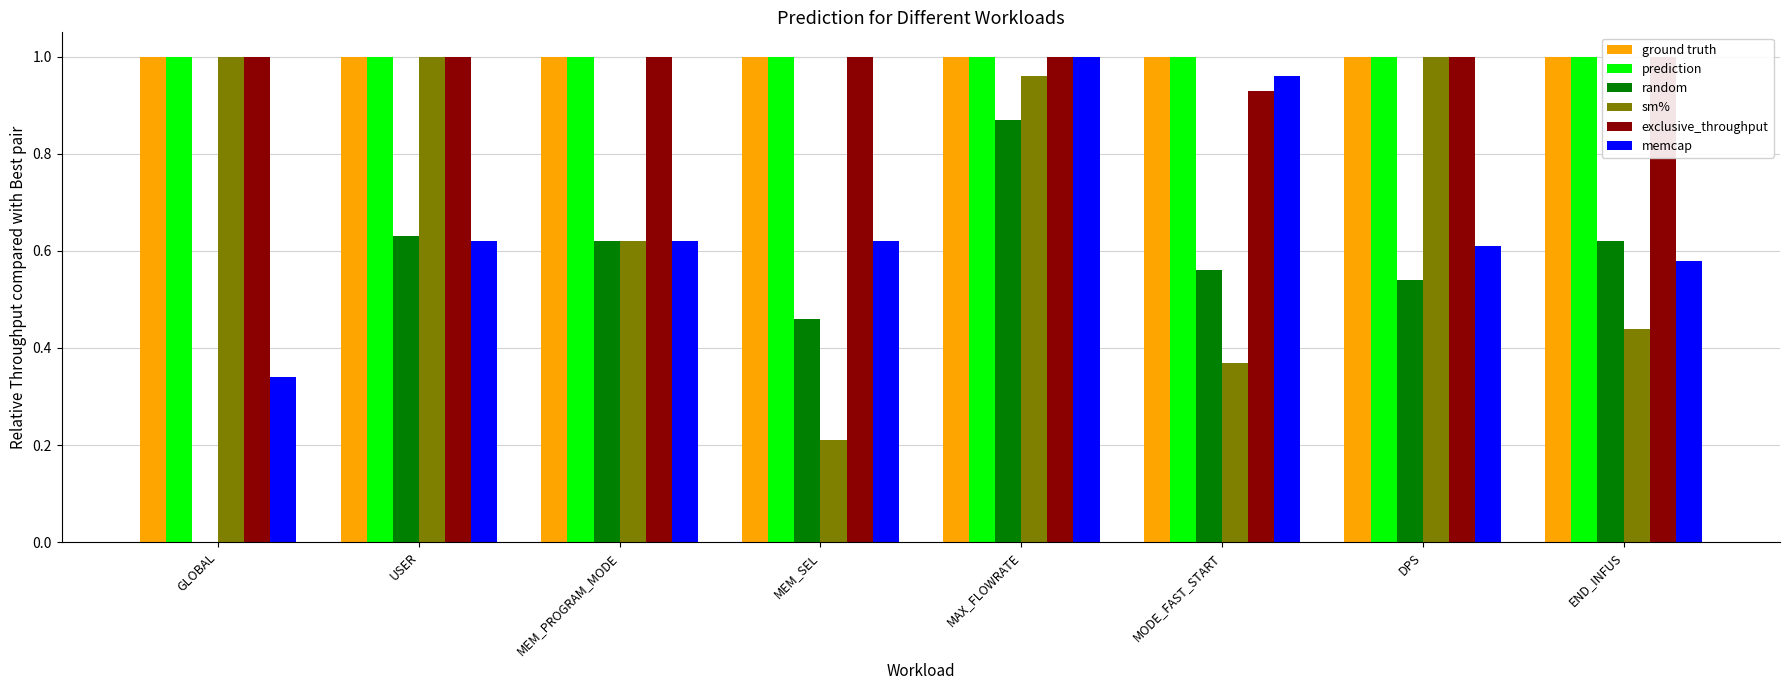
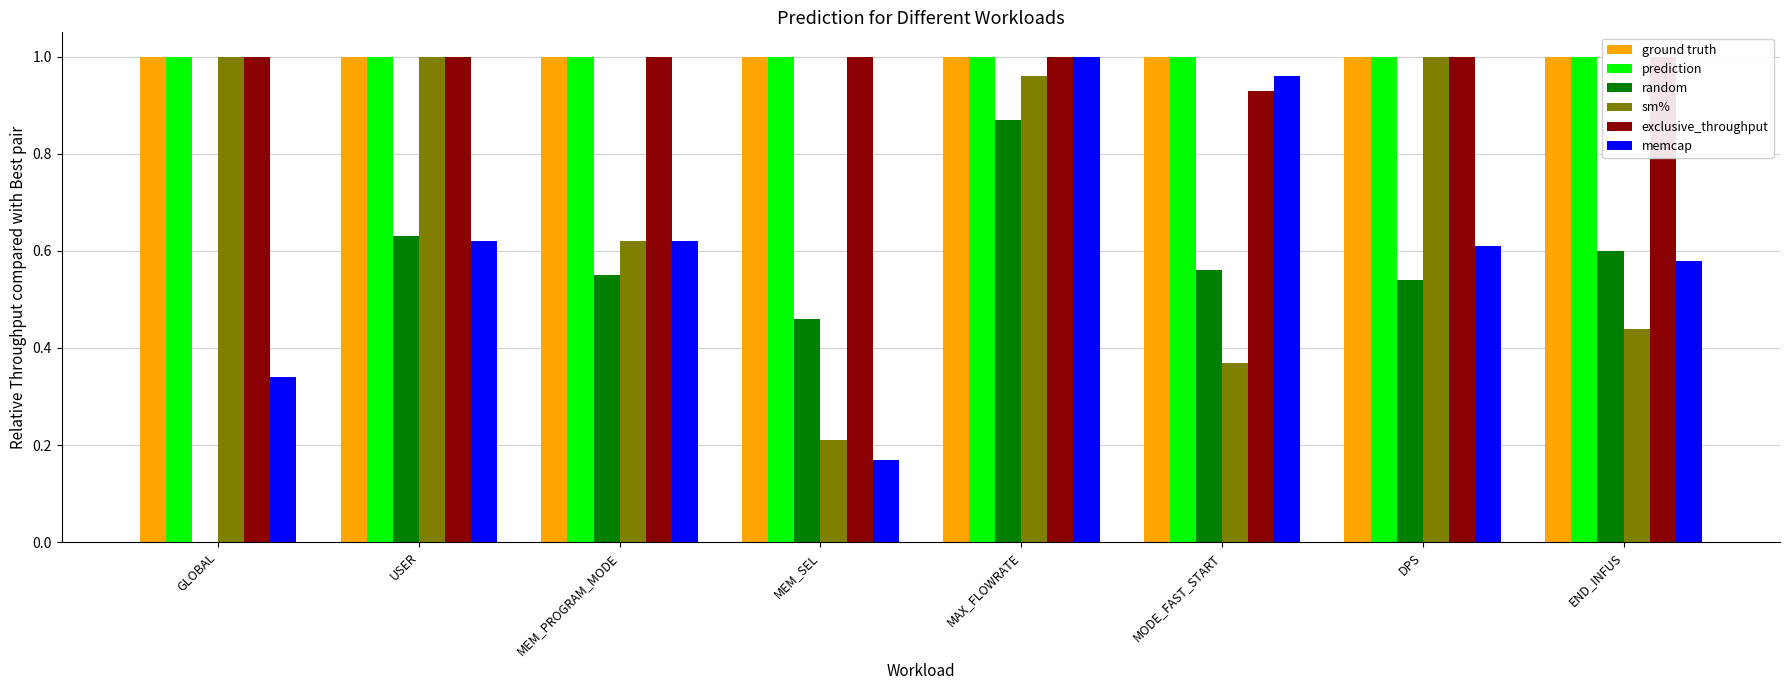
random, MEM_PROGRAM_MODE: 0.62 -> 0.55
memcap, MEM_SEL: 0.62 -> 0.17
random, END_INFUS: 0.62 -> 0.60
